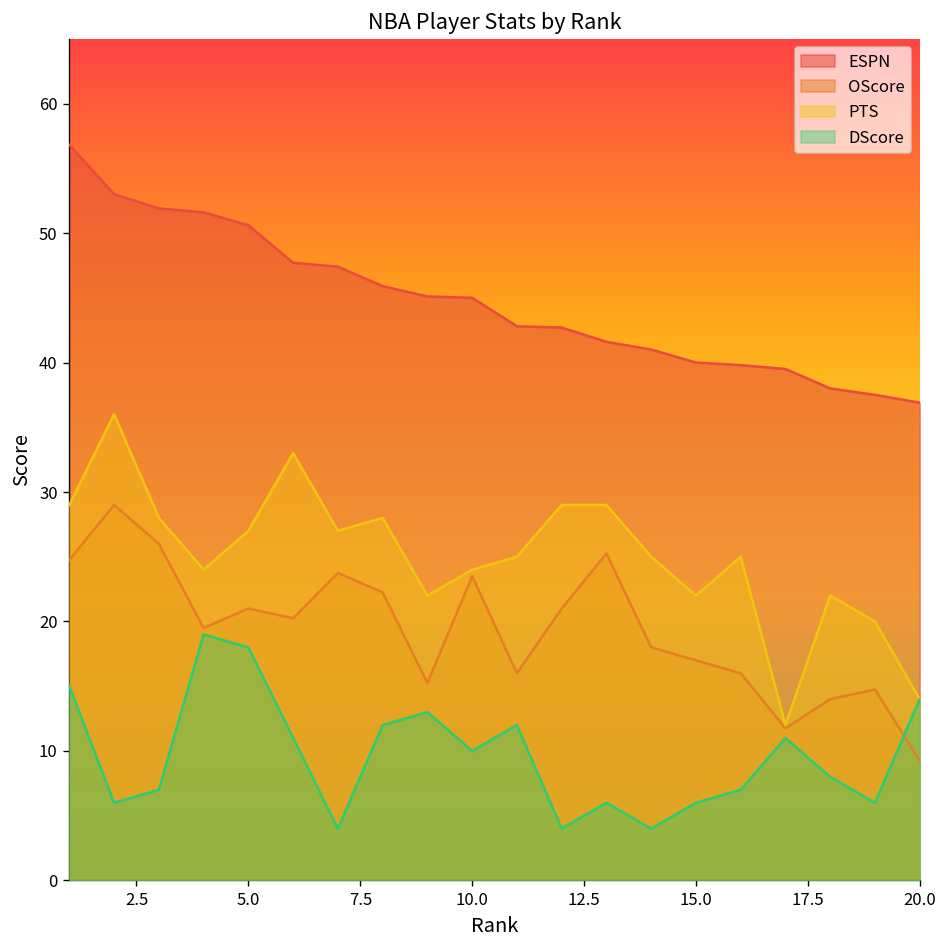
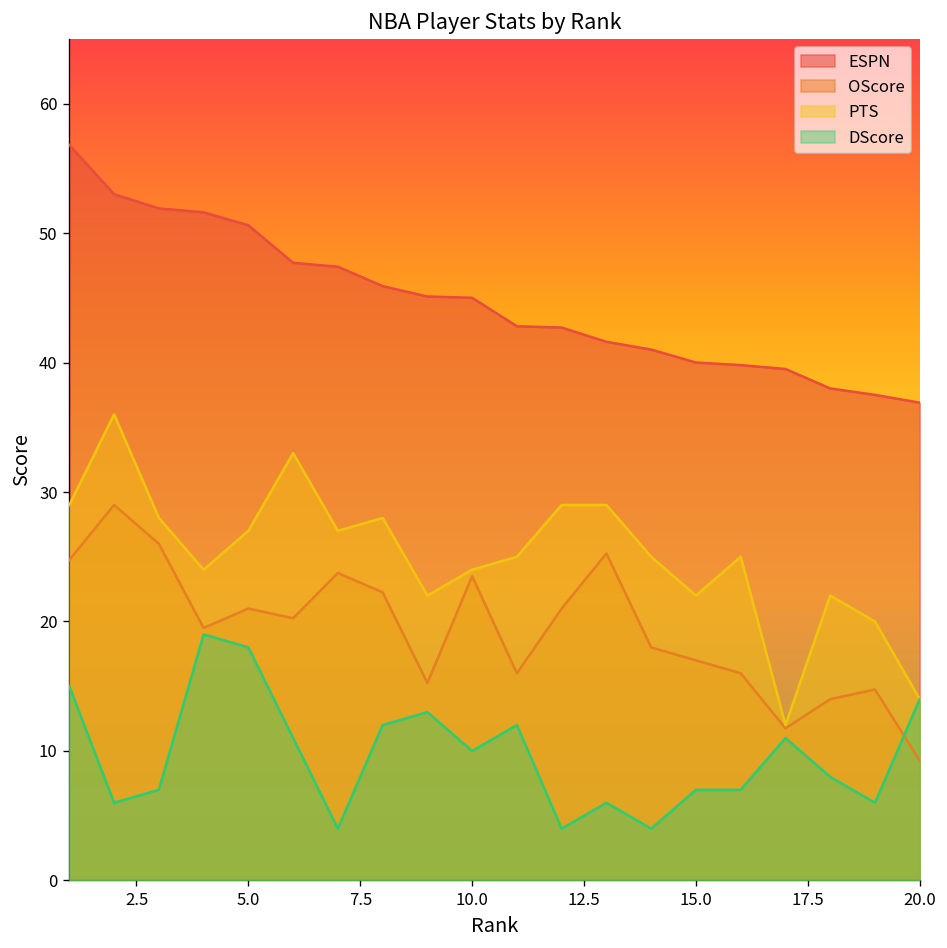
DScore, 15.0: 6 -> 7
